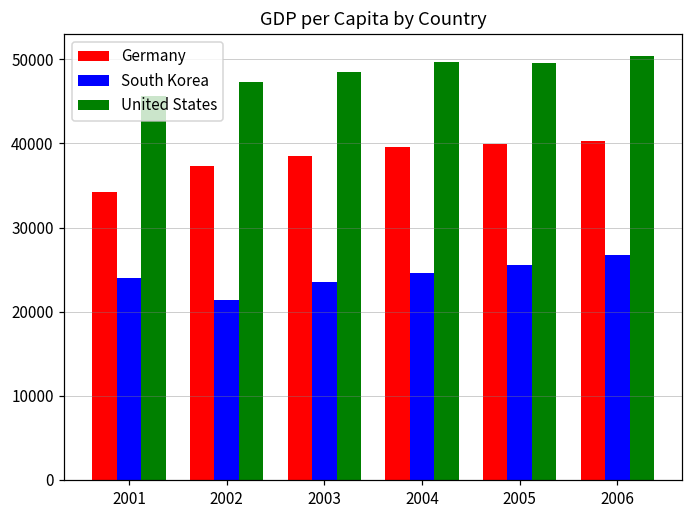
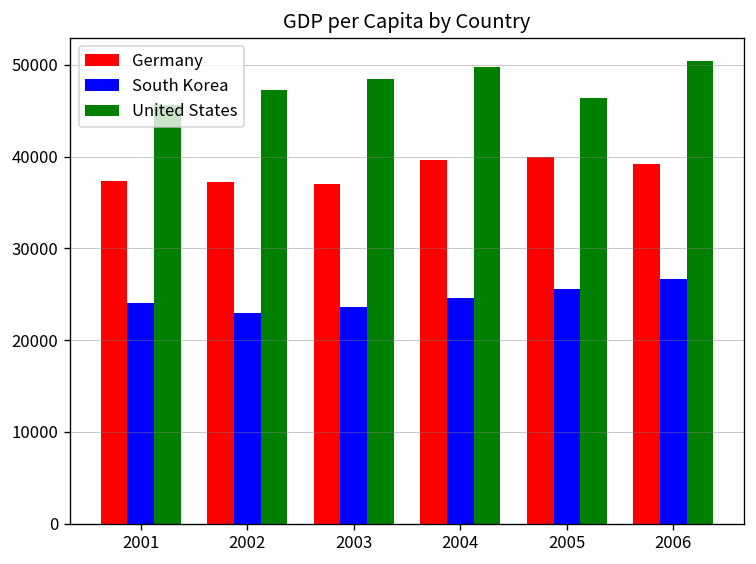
Germany, 2001: 34000 -> 37000
South Korea, 2002: 21000 -> 23000
Germany, 2003: 39000 -> 37000
United States, 2005: 50000 -> 46000
Germany, 2006: 40000 -> 39000
